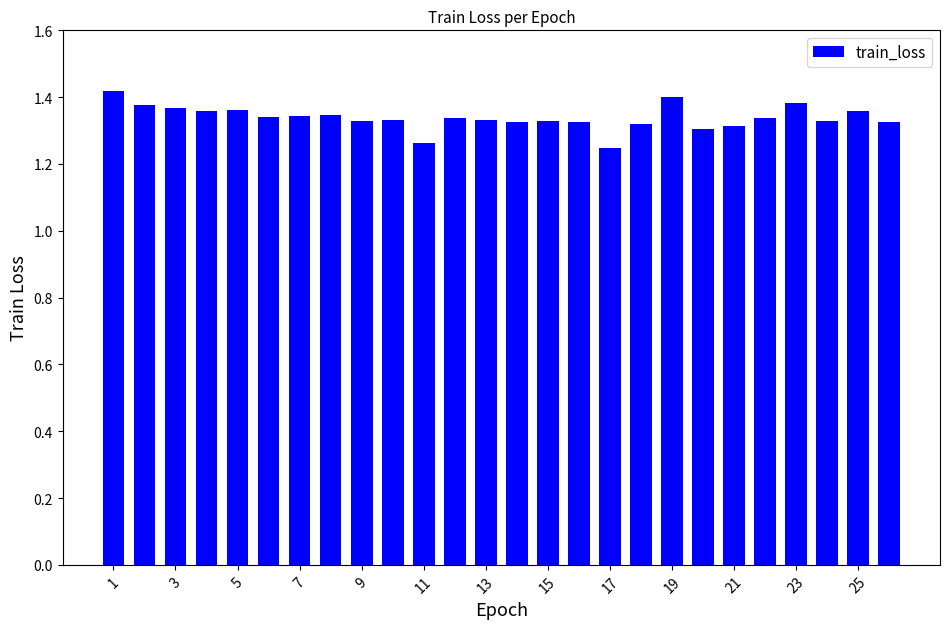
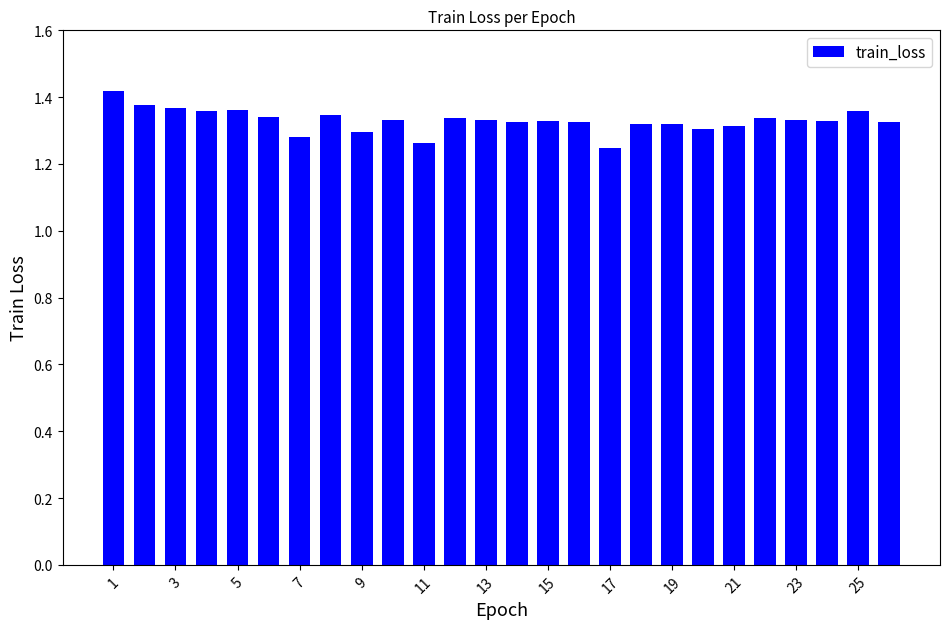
7: 1.34 -> 1.28
9: 1.33 -> 1.30
19: 1.40 -> 1.32
23: 1.38 -> 1.33
